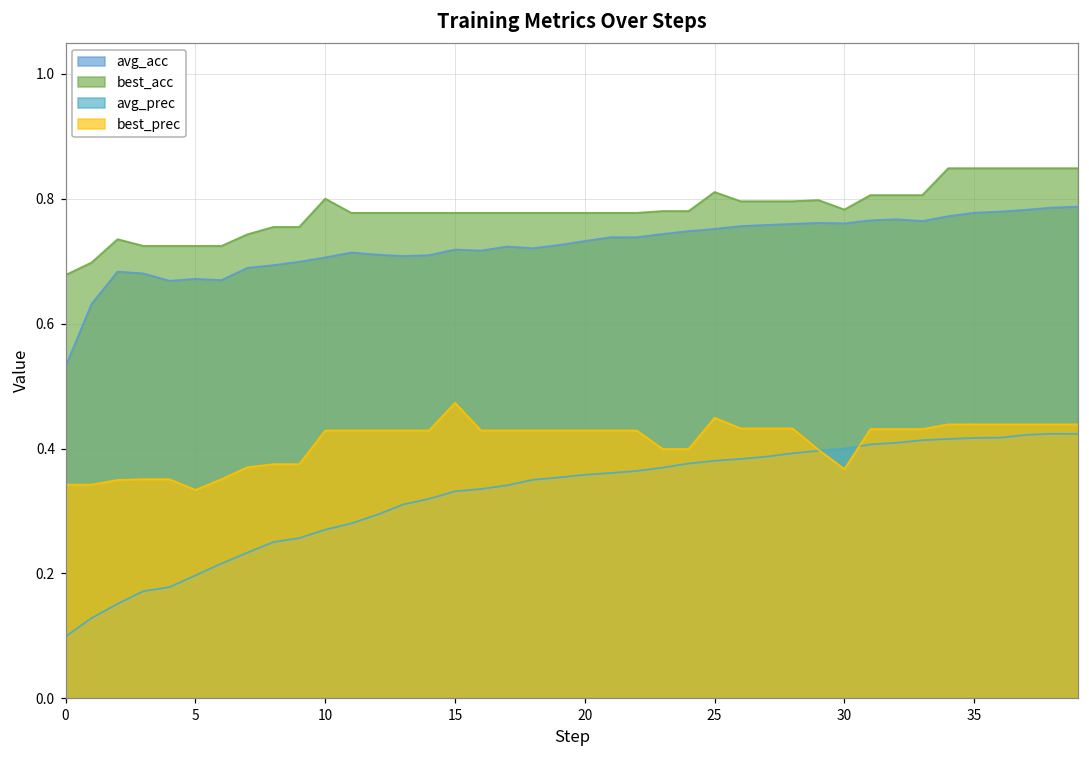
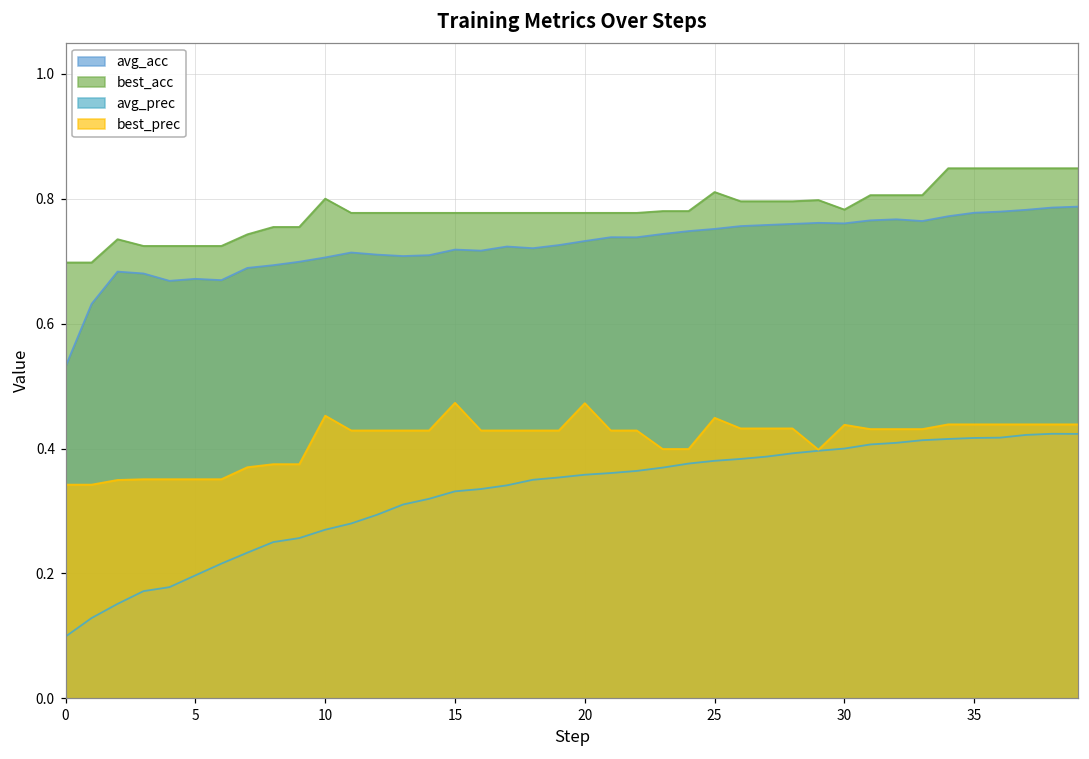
best_acc, 0: 0.68 -> 0.70
best_prec, 5: 0.33 -> 0.35
best_prec, 10: 0.43 -> 0.45
best_prec, 20: 0.43 -> 0.47
best_prec, 30: 0.37 -> 0.44
